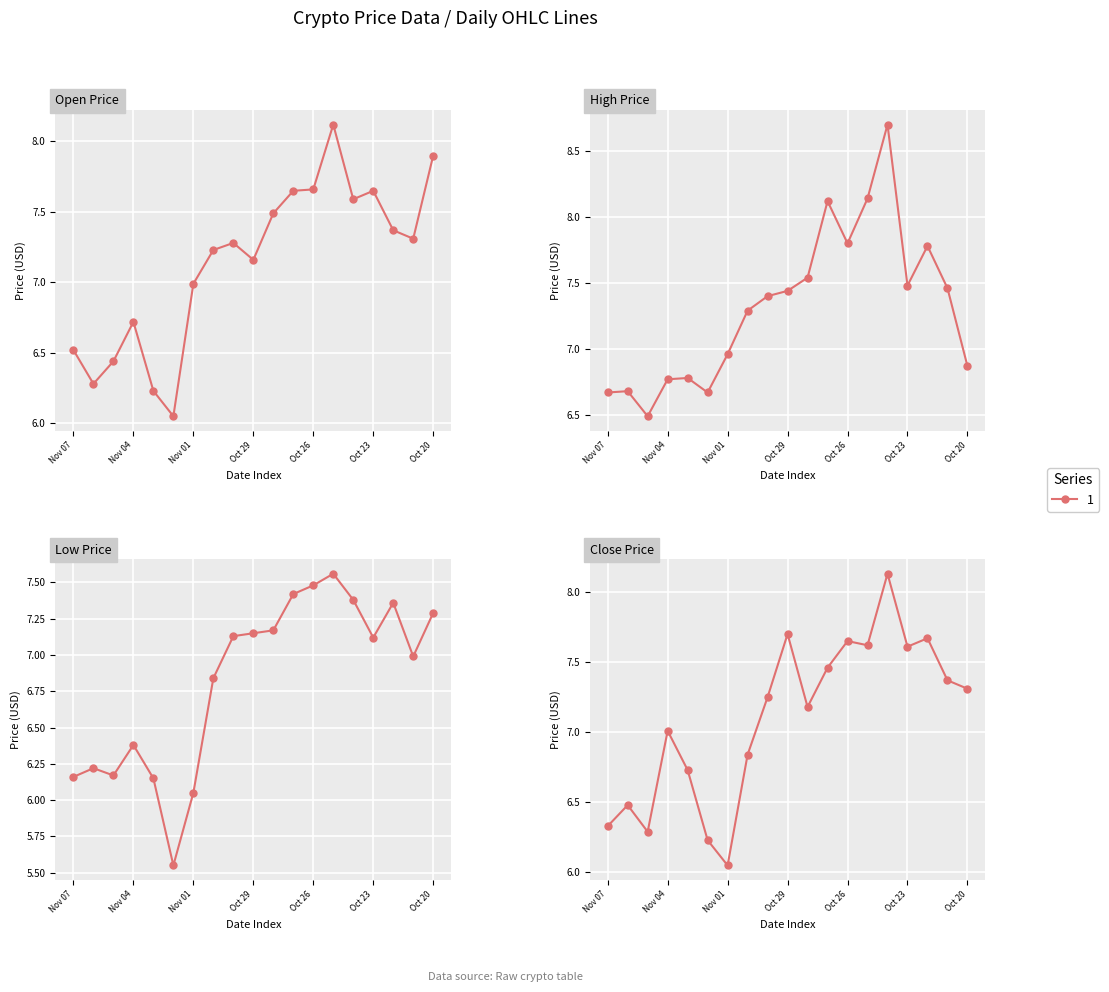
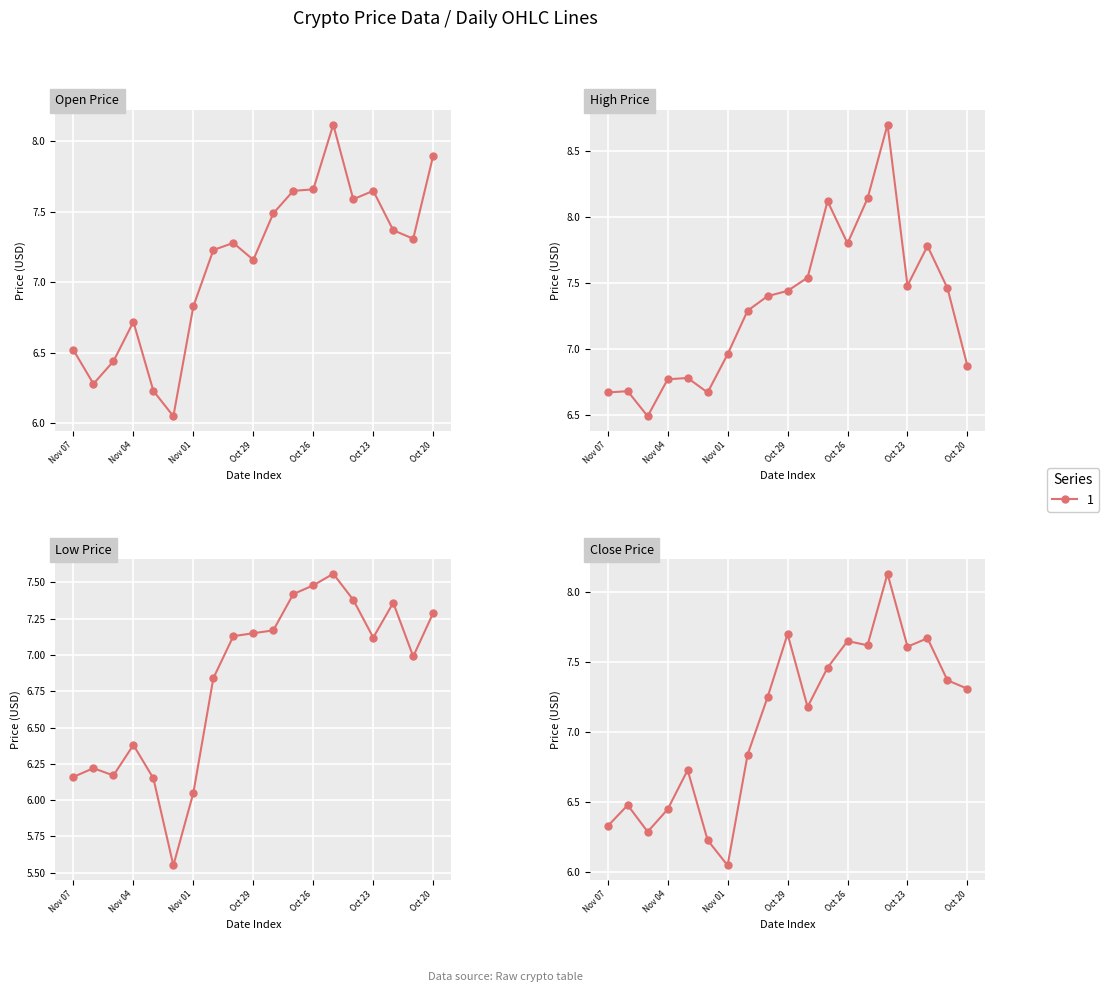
Open Price, Nov 01: 6.99 -> 6.83
Close Price, Nov 04: 7.01 -> 6.45
